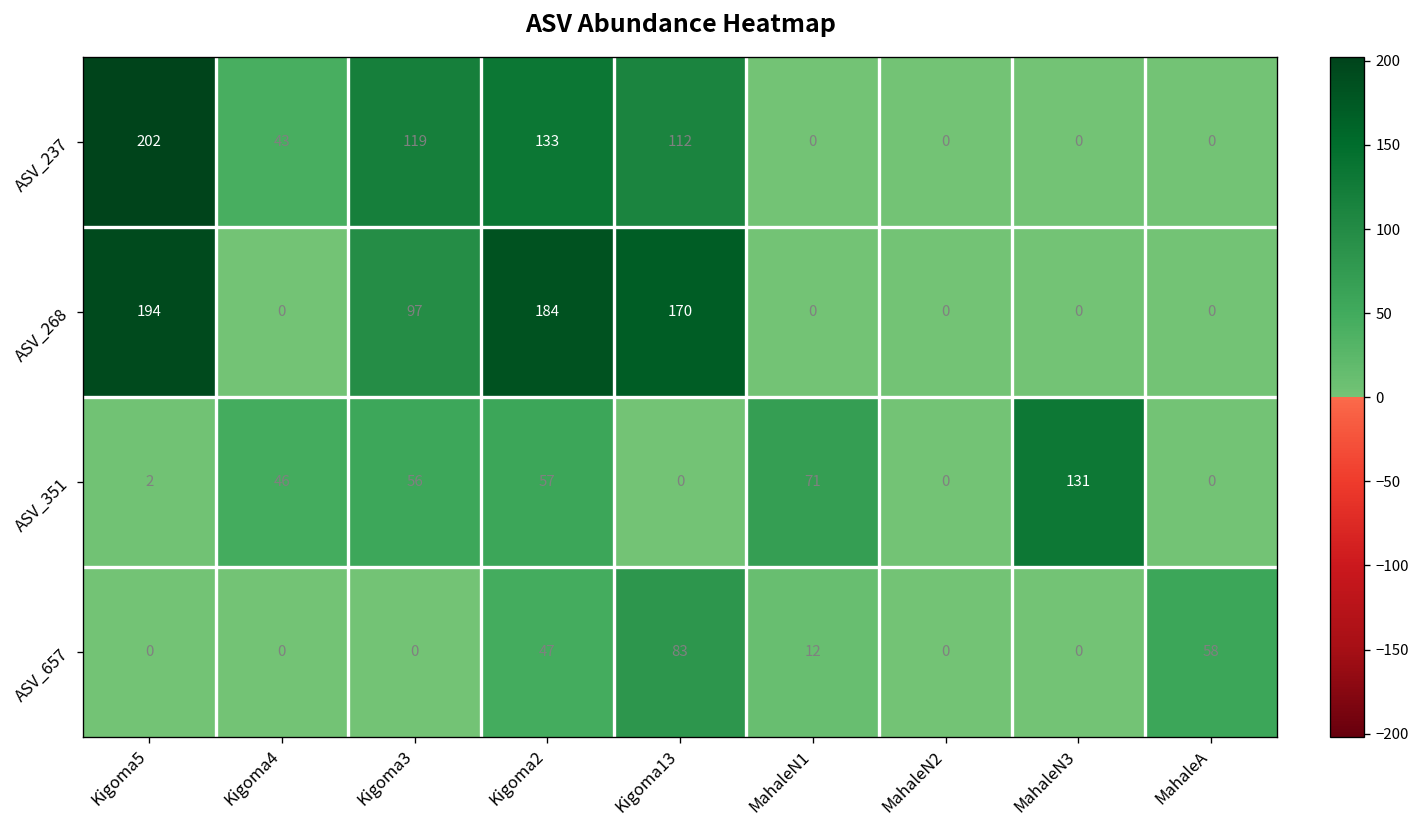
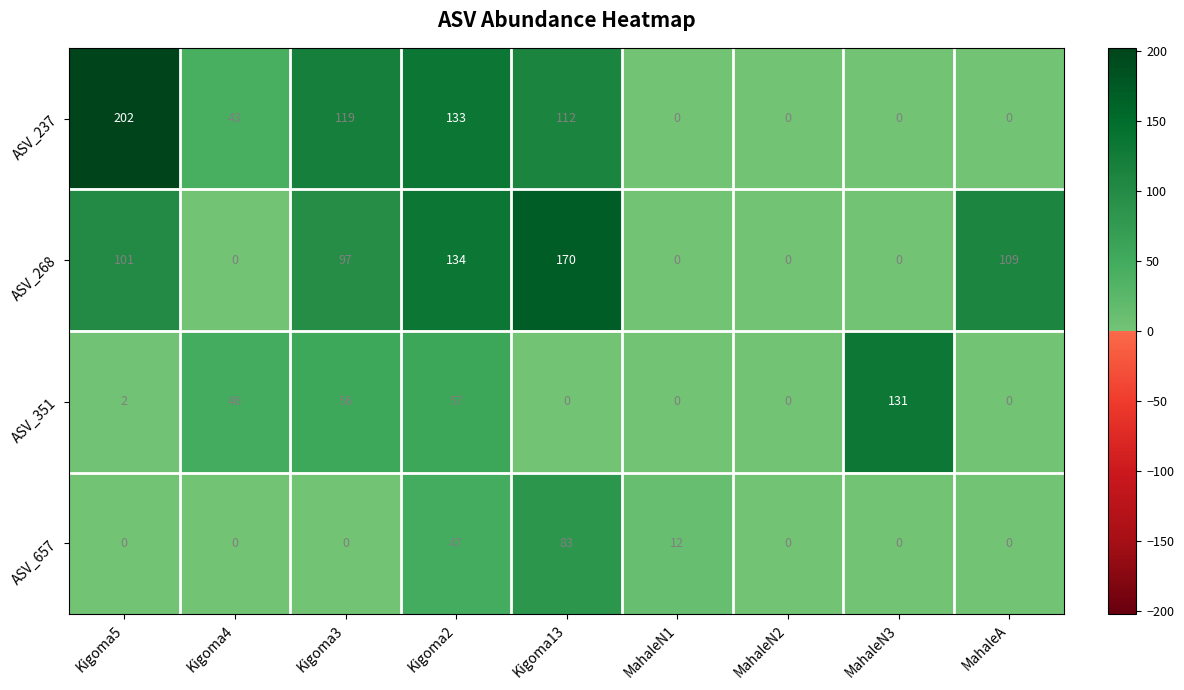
ASV_268, Kigoma5: 194 -> 101
ASV_268, Kigoma2: 184 -> 134
ASV_268, MahaleA: 0 -> 109
ASV_351, MahaleN1: 71 -> 0
ASV_657, MahaleA: 58 -> 0
